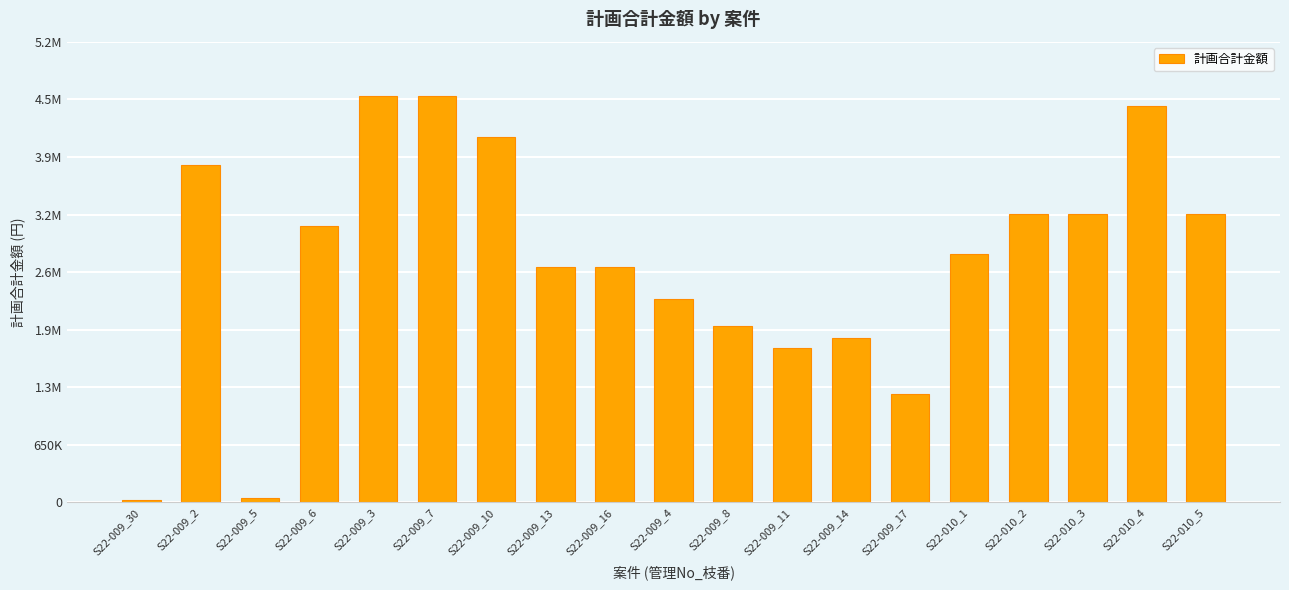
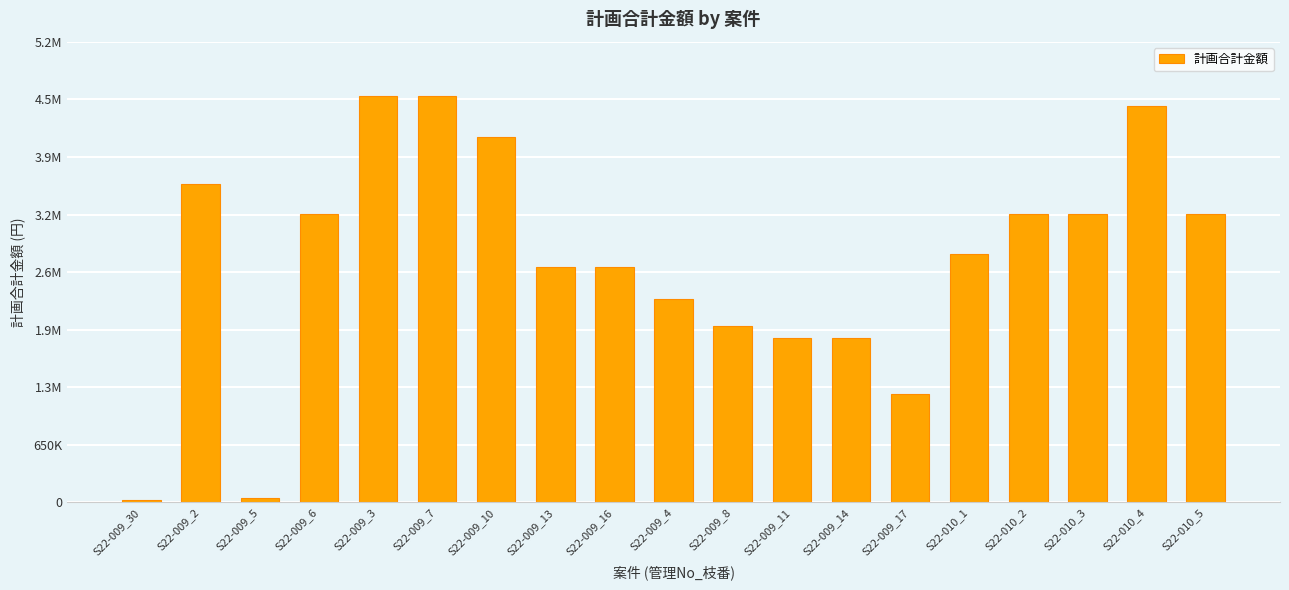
S22-009_2: 3800000 -> 3600000
S22-009_6: 3100000 -> 3300000
S22-009_11: 1700000 -> 1900000
